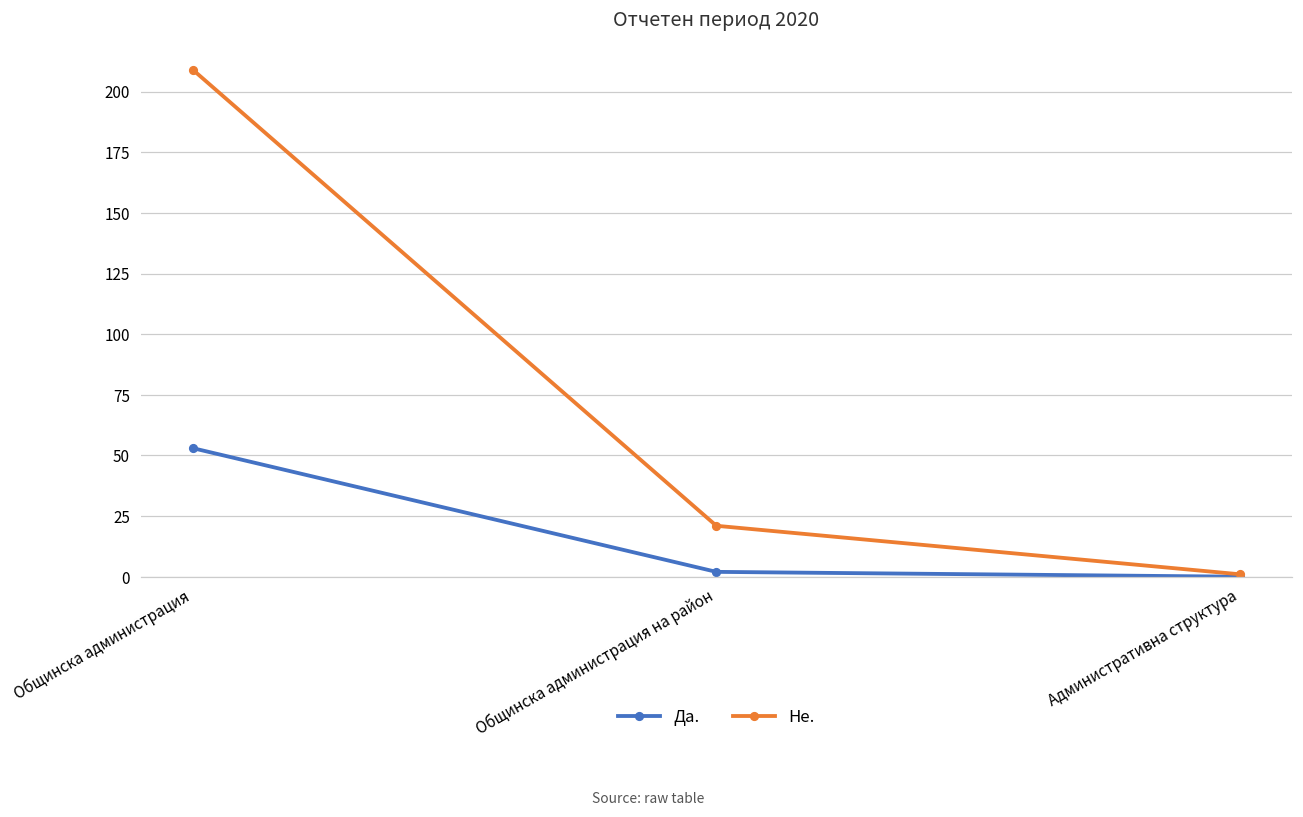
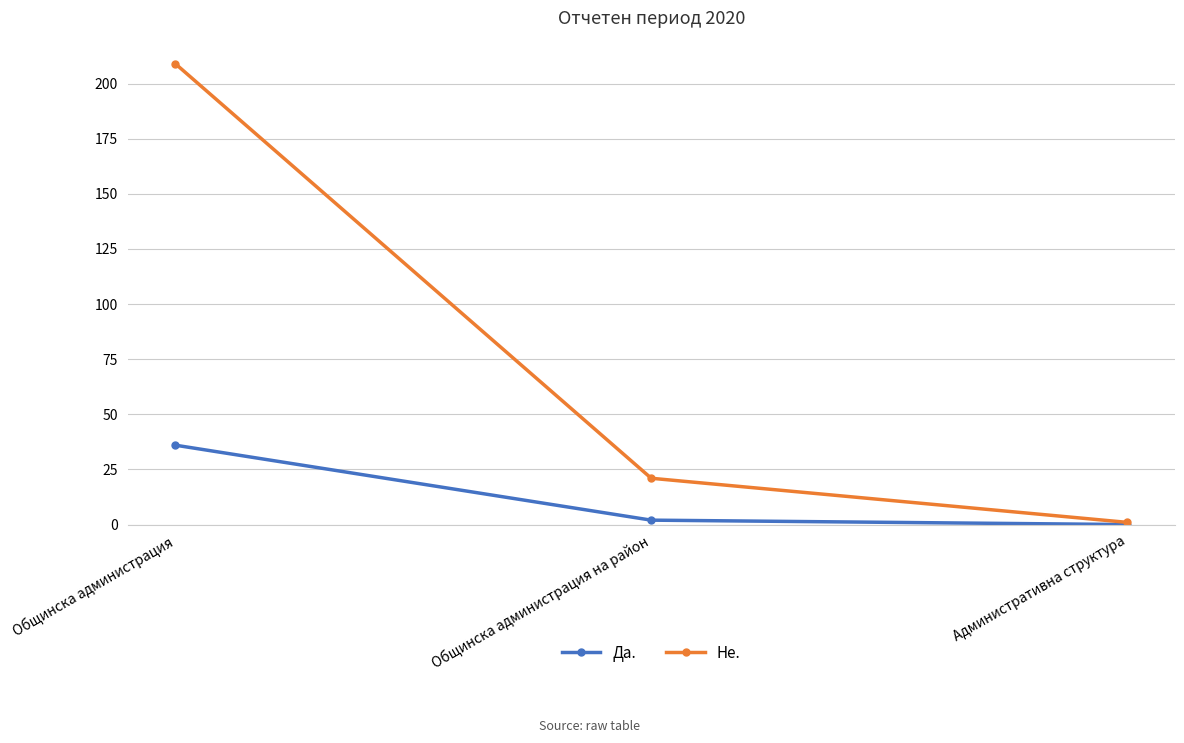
Да., Общинска администрация: 53 -> 36
